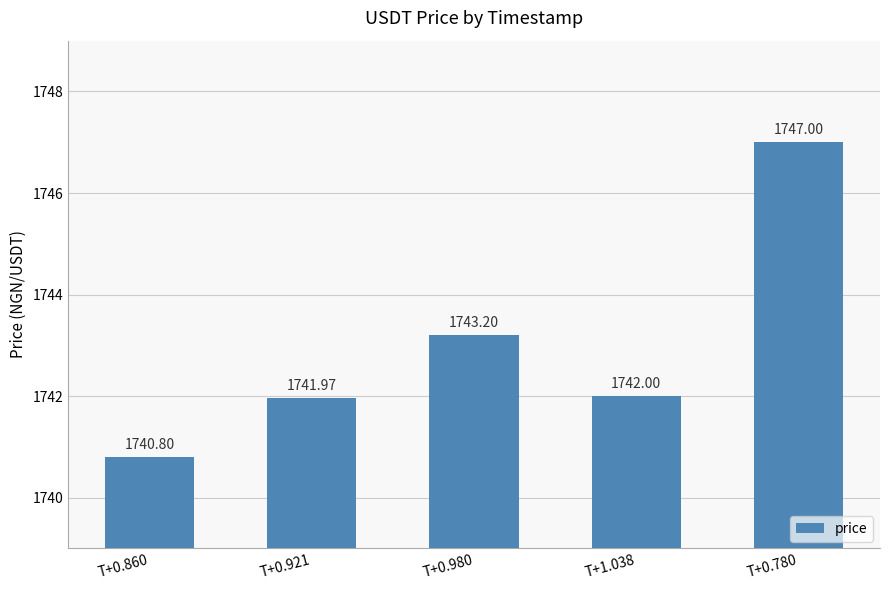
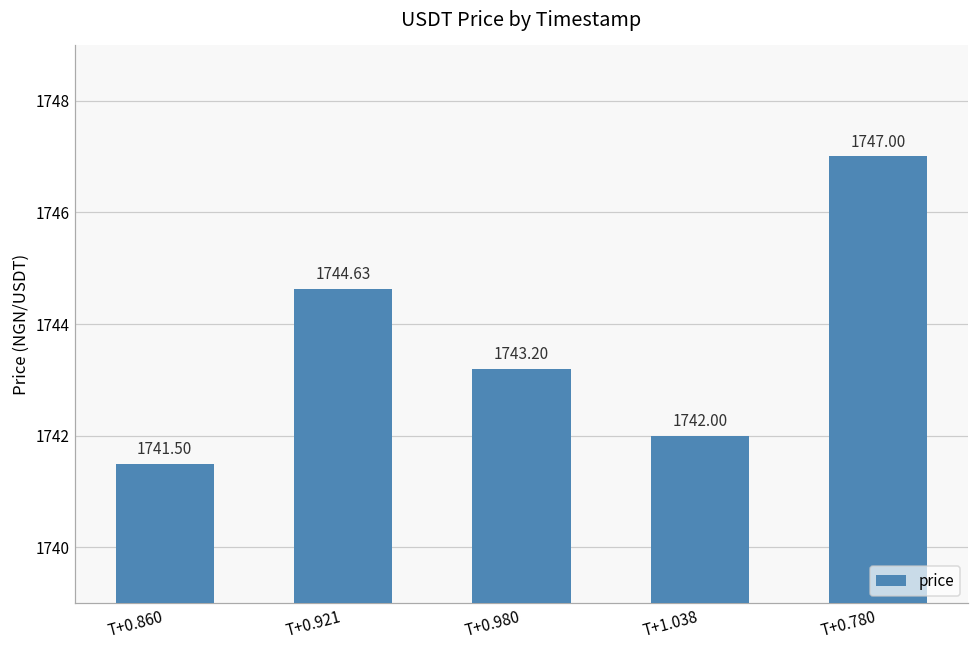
T+0.860: 1740.80 -> 1741.50
T+0.921: 1741.97 -> 1744.63
